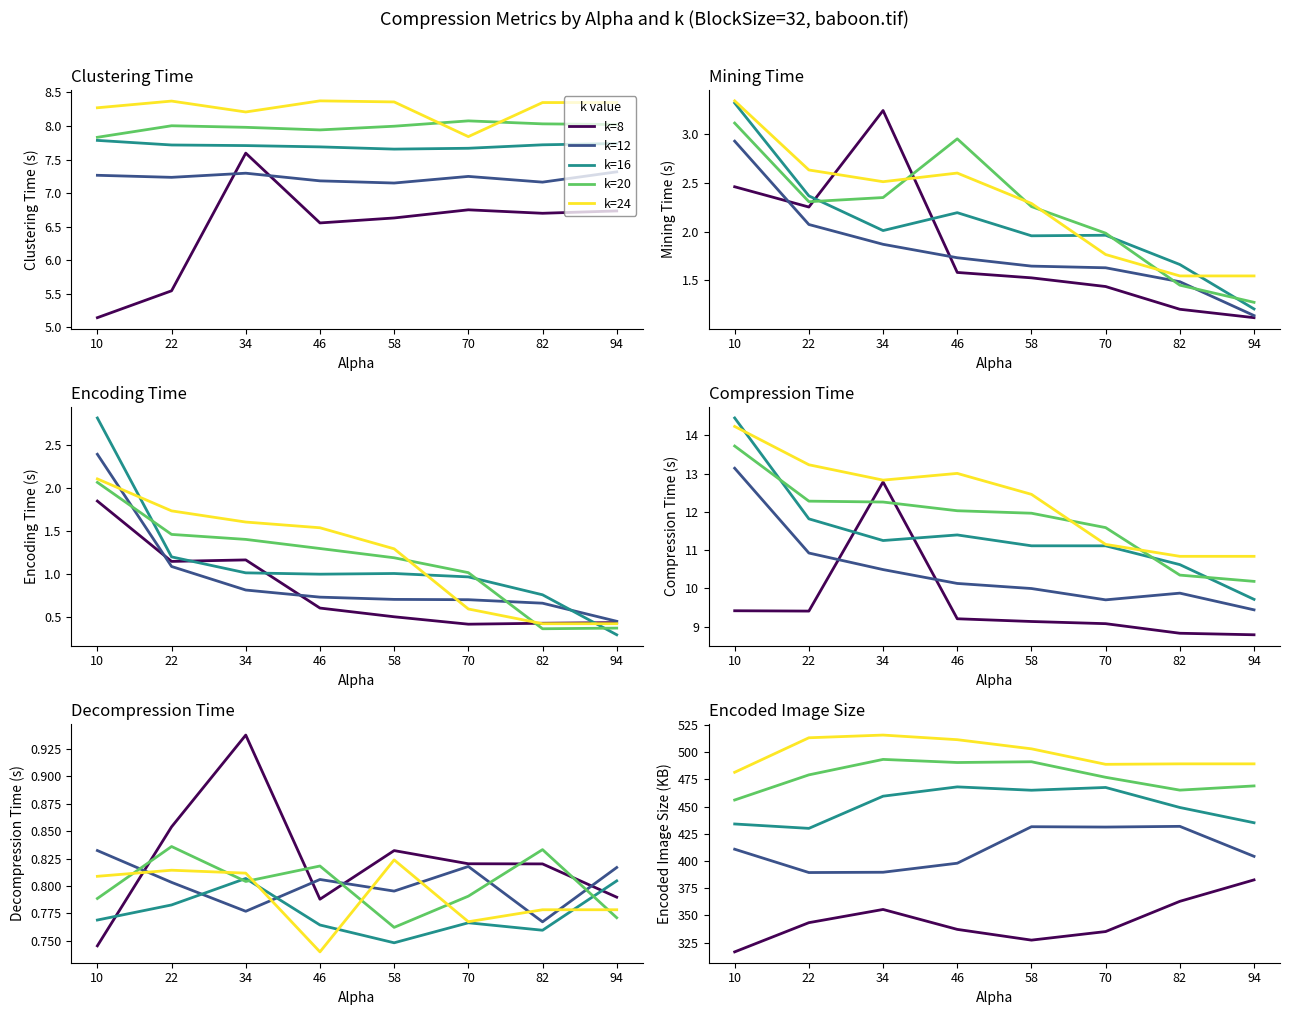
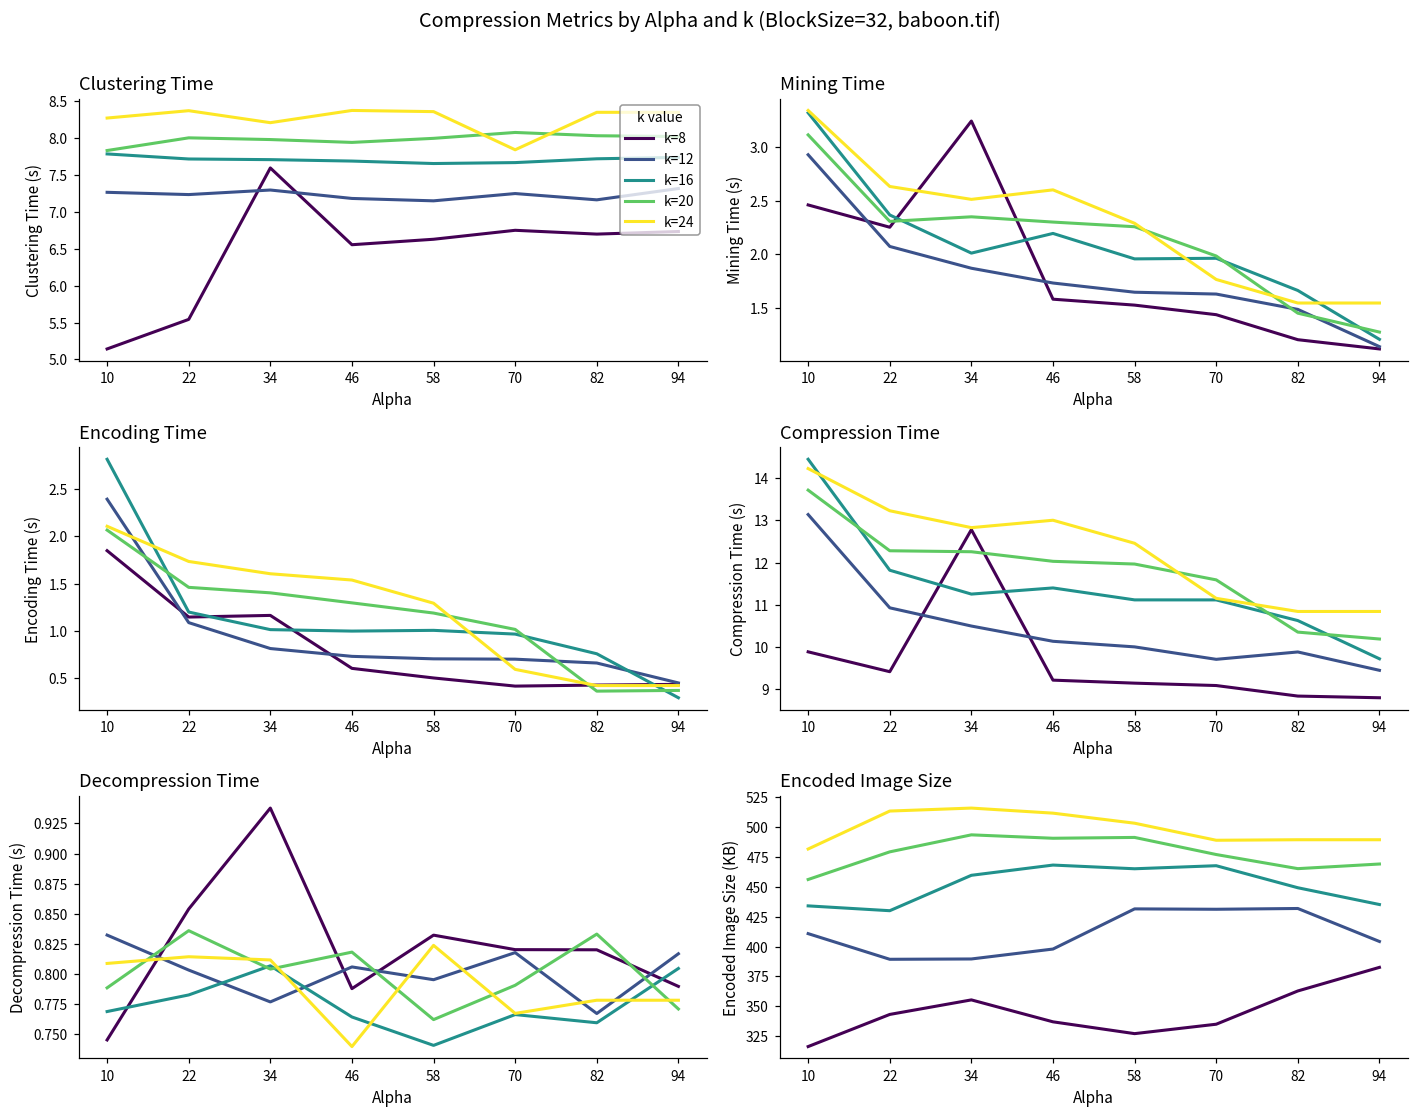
Mining Time, k=20, 46: 3.0 -> 2.3
Compression Time, k=8, 10: 9.4 -> 9.9
Decompression Time, k=16, 58: 0.748 -> 0.741
